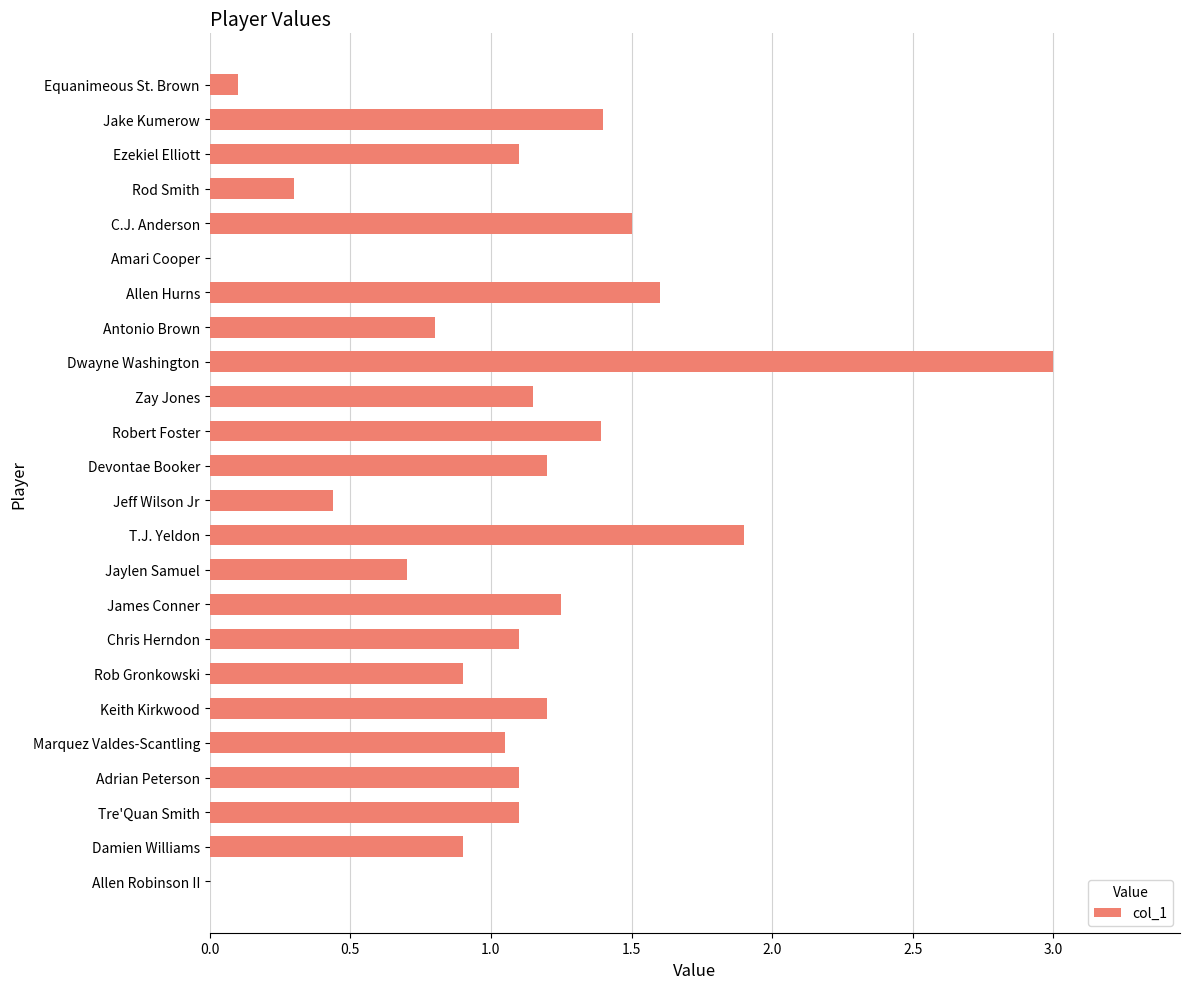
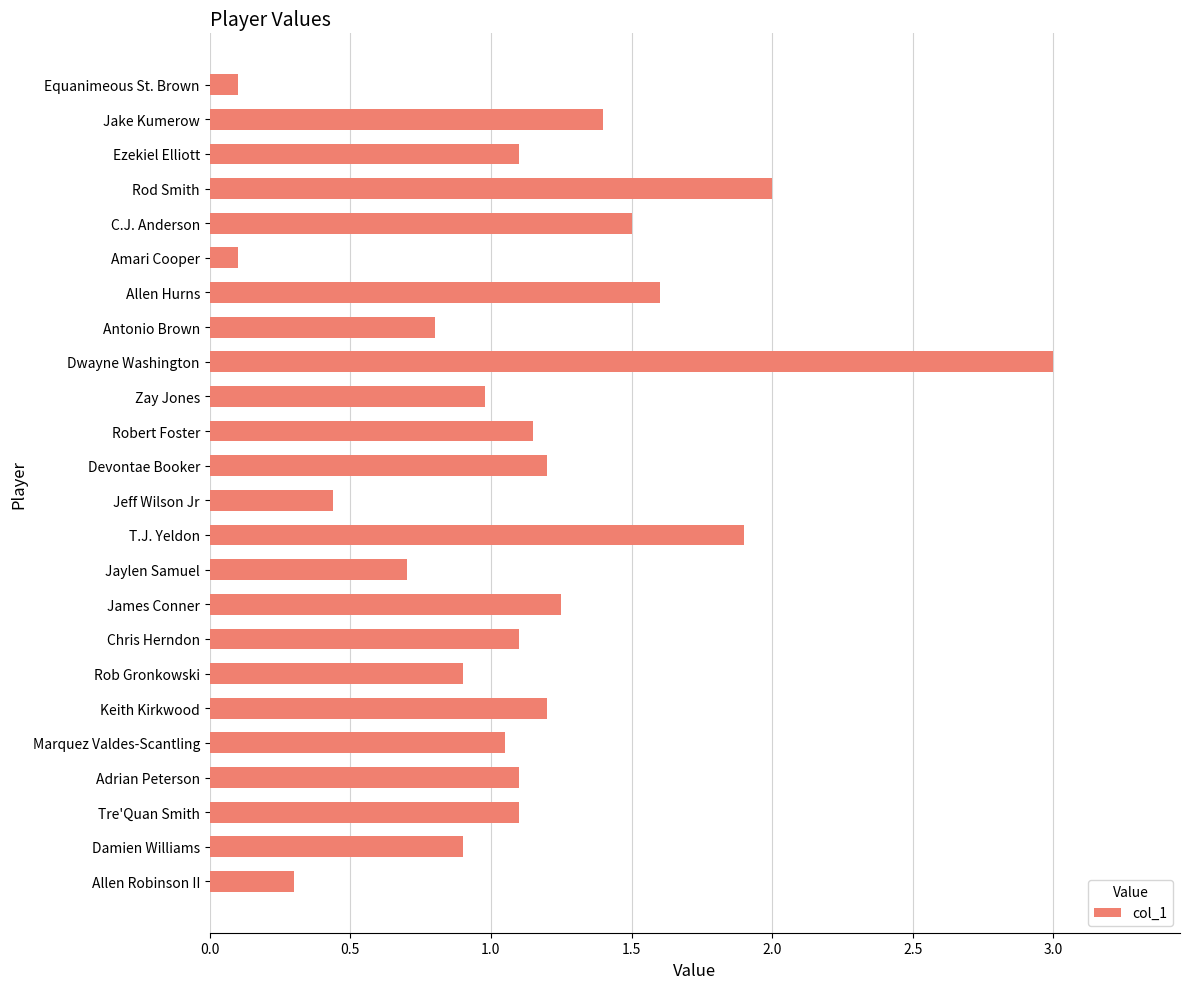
Rod Smith: 0.3 -> 2.0
Amari Cooper: 0.0 -> 0.1
Zay Jones: 1.15 -> 0.98
Robert Foster: 1.39 -> 1.15
Allen Robinson II: 0.0 -> 0.3
